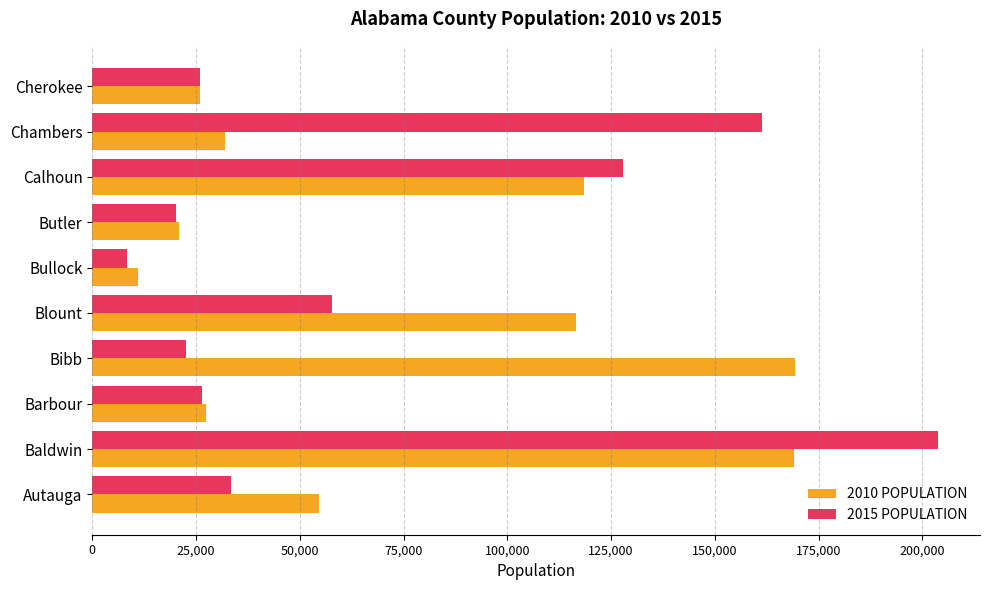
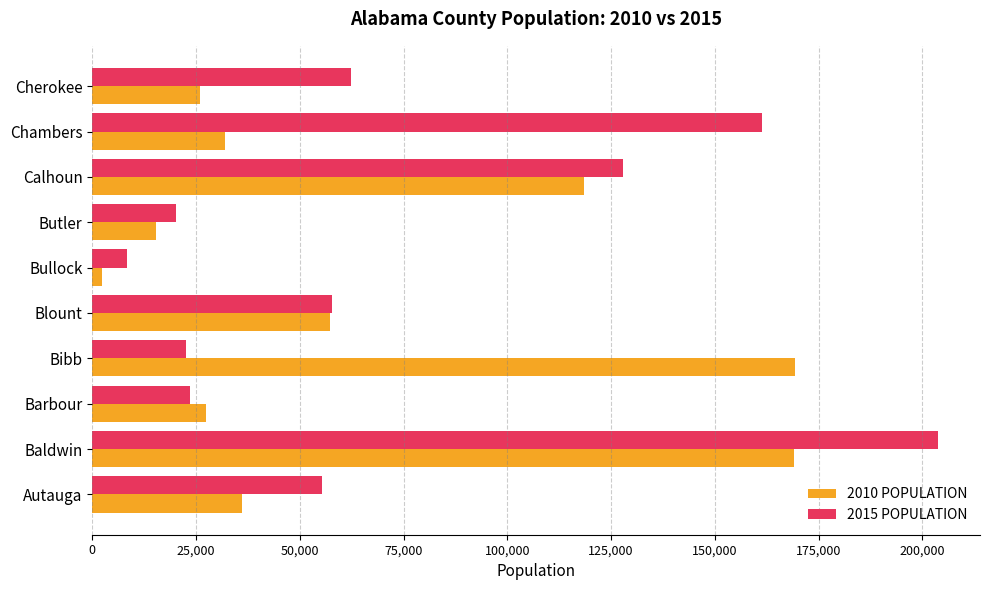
2015 POPULATION, Cherokee: 26,000 -> 62,000
2010 POPULATION, Butler: 21,000 -> 15,000
2010 POPULATION, Bullock: 11,000 -> 2,000
2010 POPULATION, Blount: 117,000 -> 57,000
2015 POPULATION, Barbour: 26,000 -> 23,000
2015 POPULATION, Autauga: 33,000 -> 55,000
2010 POPULATION, Autauga: 55,000 -> 36,000
